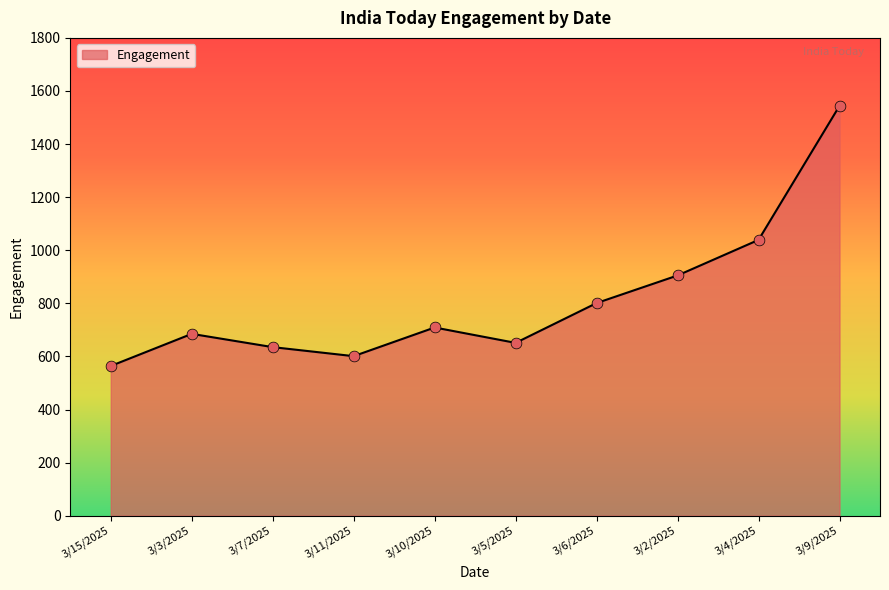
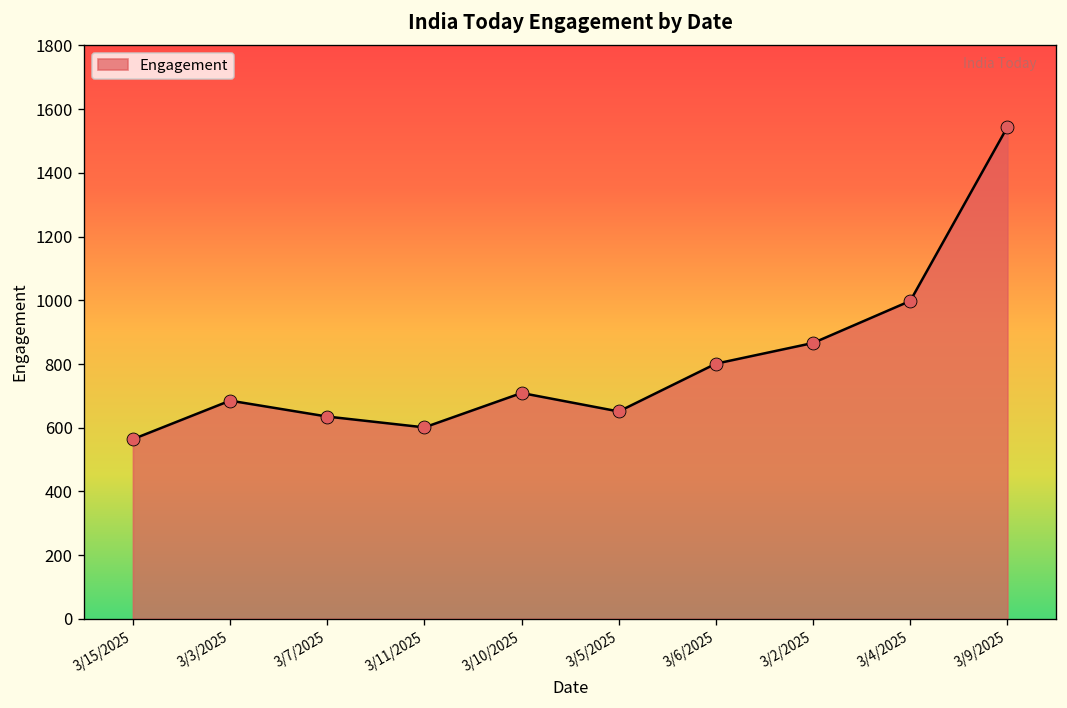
3/2/2025: 910 -> 870
3/4/2025: 1040 -> 1000
